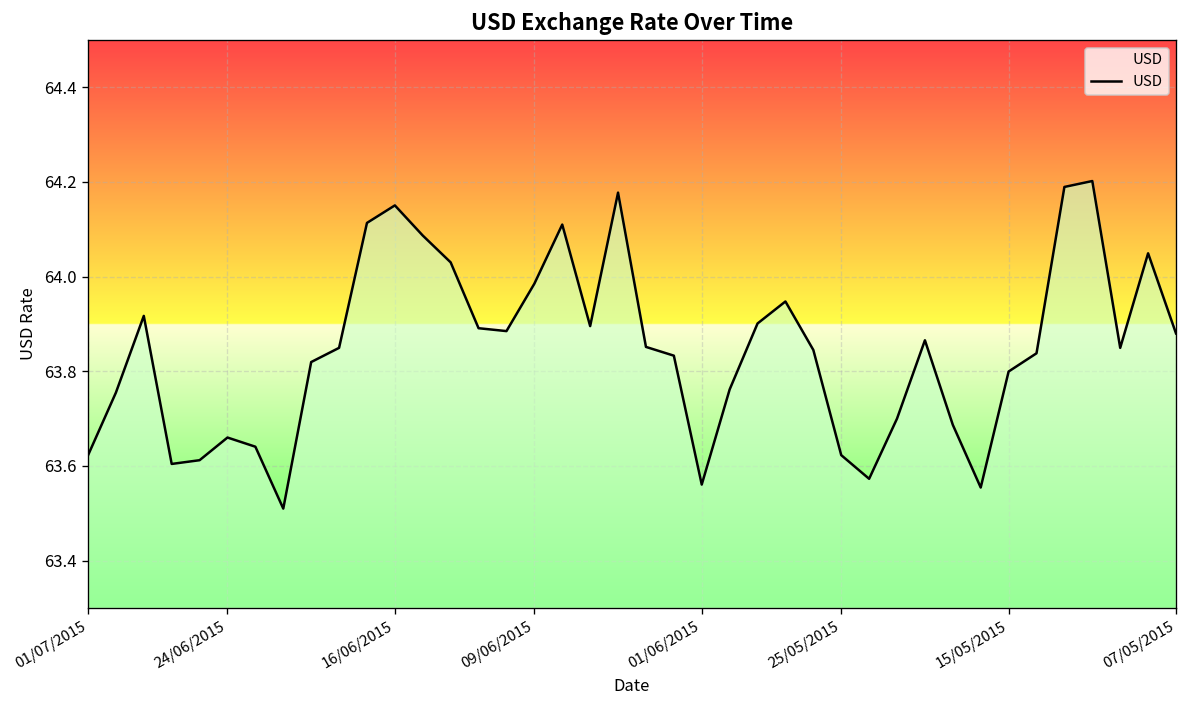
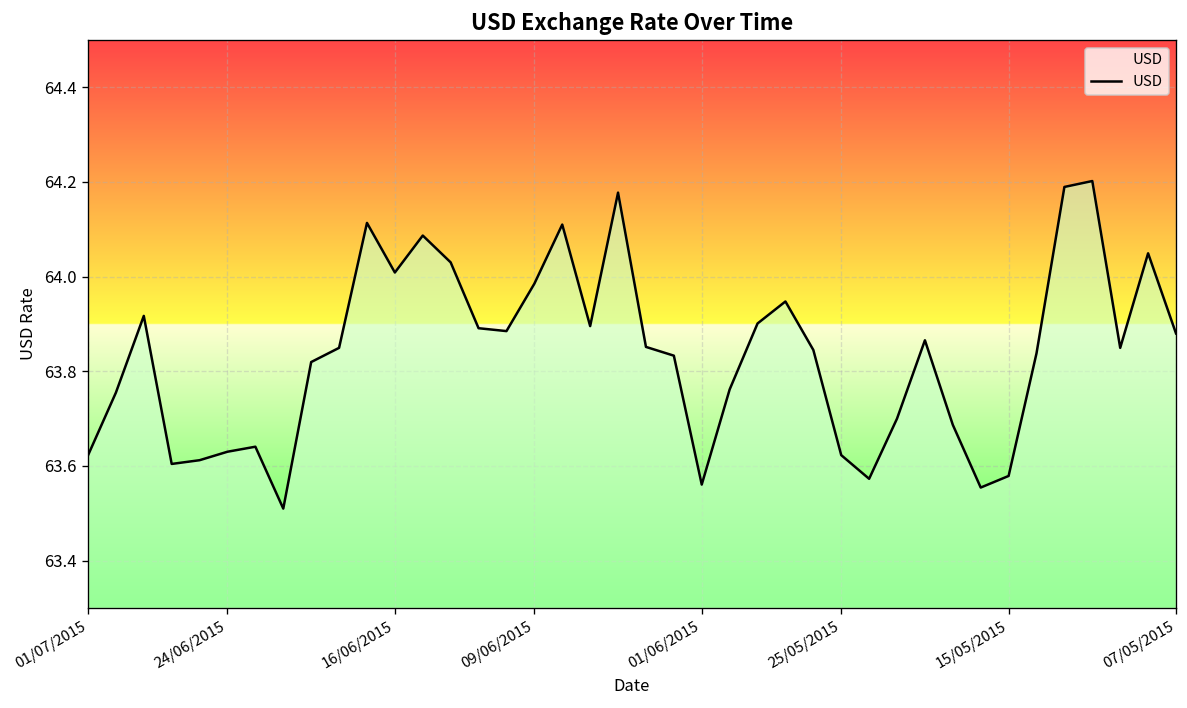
24/06/2015: 63.66 -> 63.63
16/06/2015: 64.15 -> 64.01
15/05/2015: 63.80 -> 63.58
